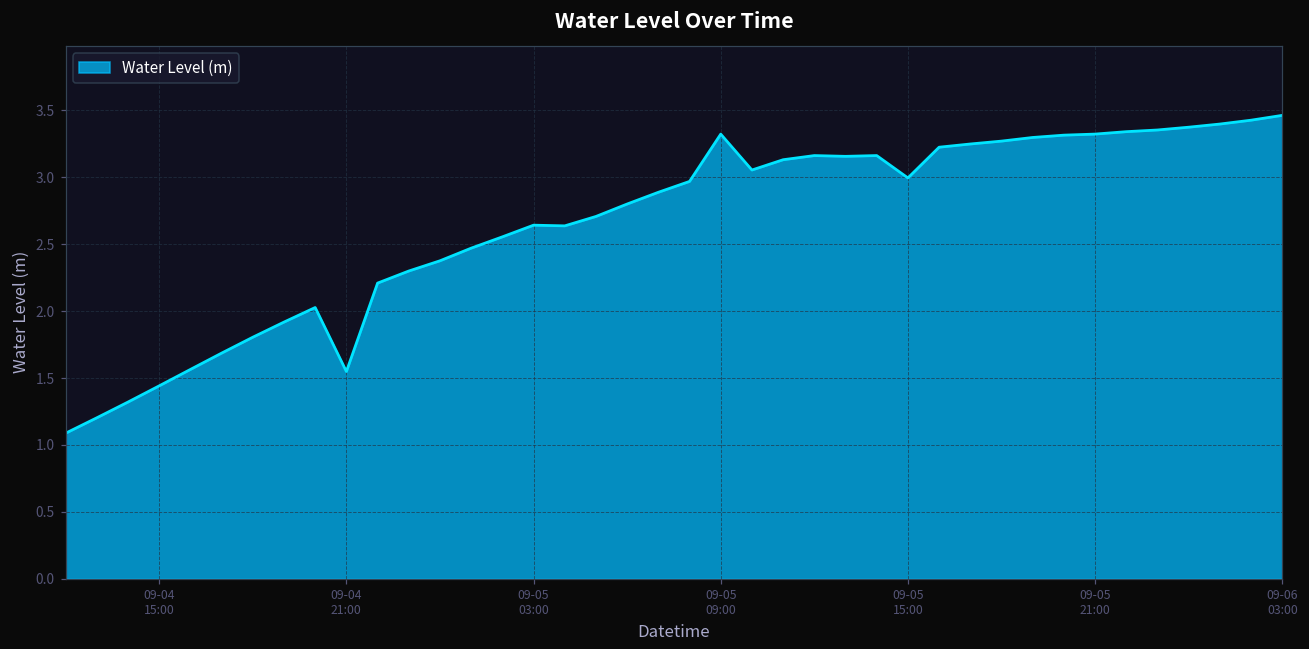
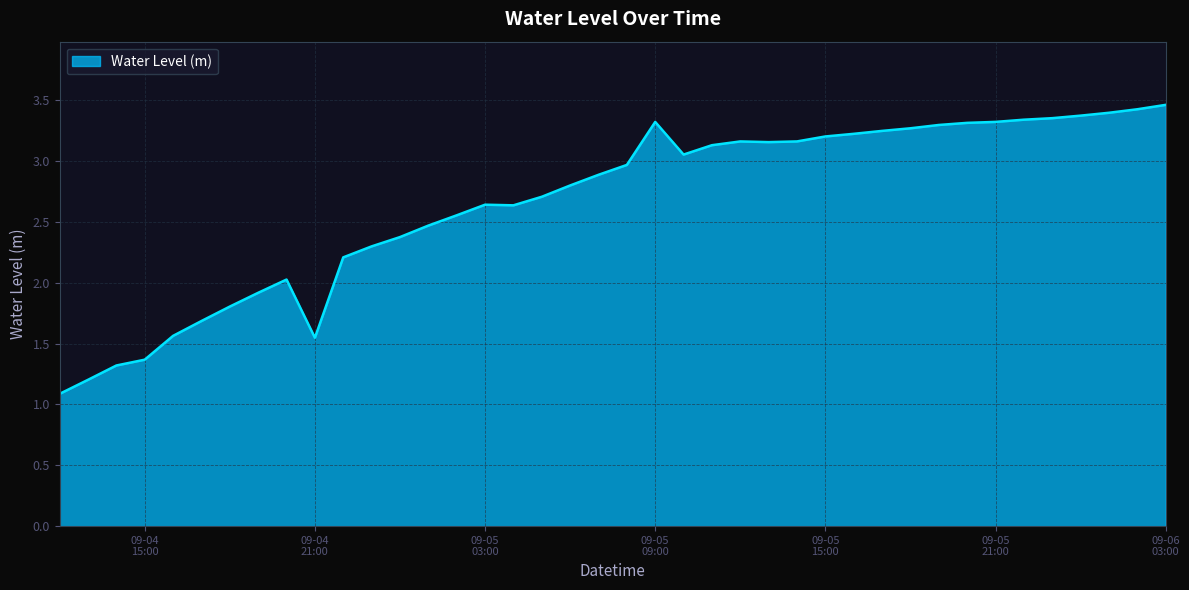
09-04 15:00: 1.44 -> 1.37
09-05 15:00: 3.00 -> 3.20
